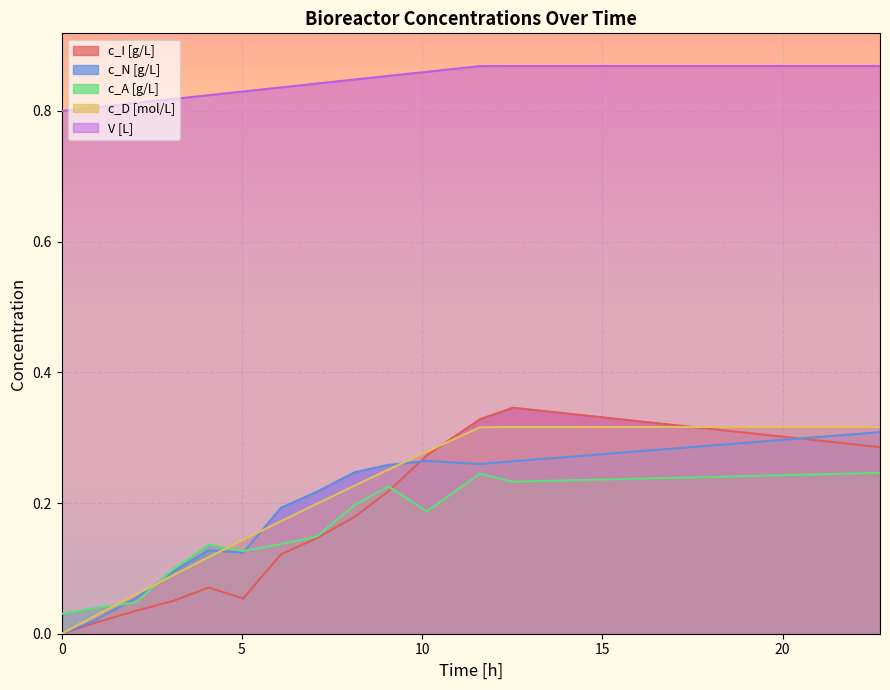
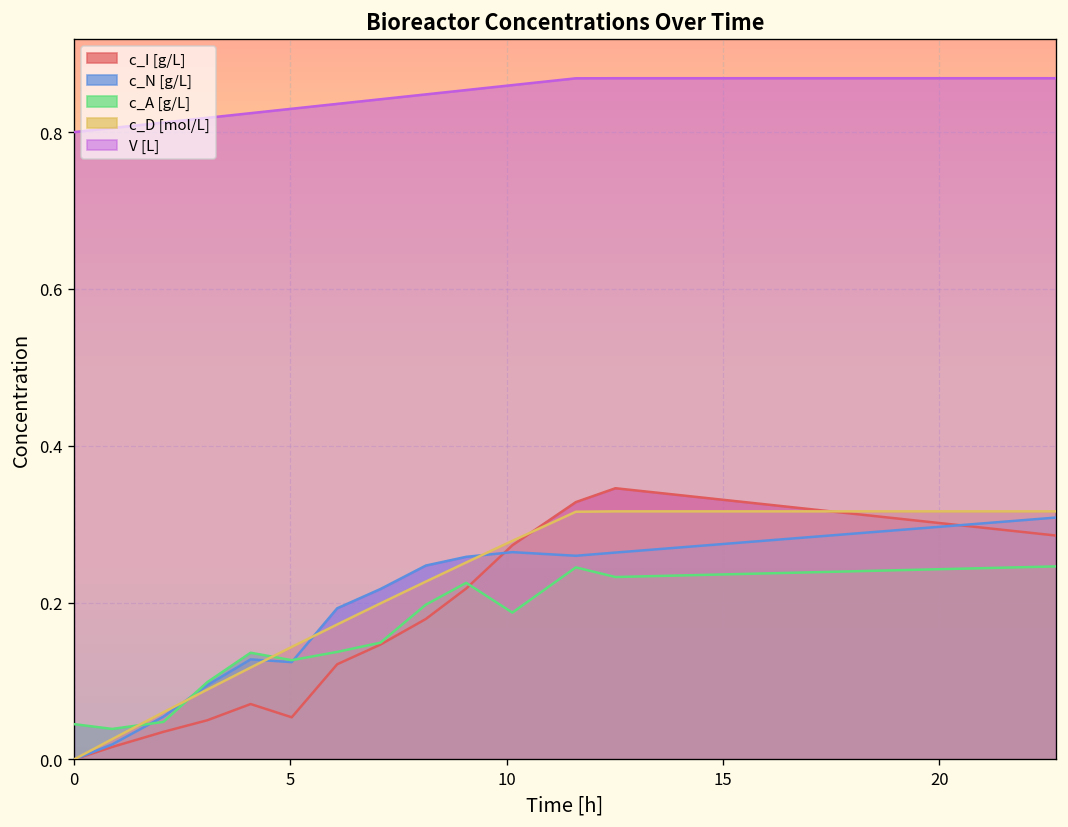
c_A [g/L], 0: 0.03 -> 0.05
